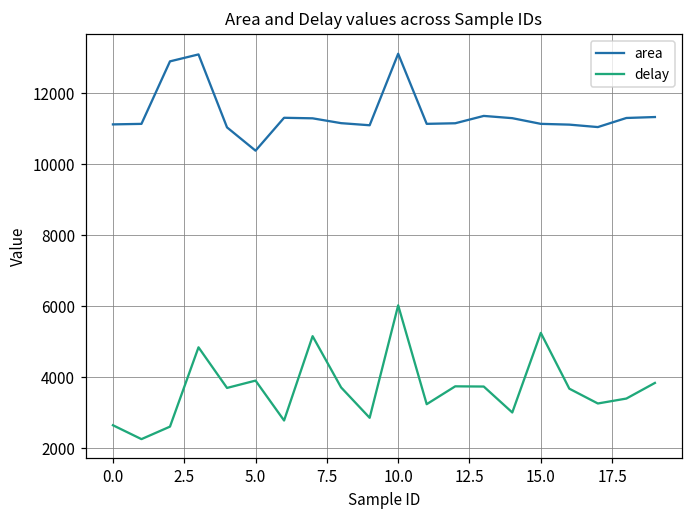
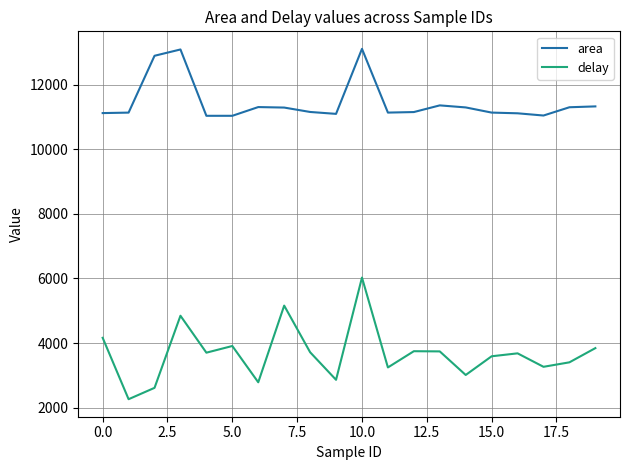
delay, 0.0: 2700 -> 4200
area, 5.0: 10400 -> 11000
delay, 15.0: 5300 -> 3600
